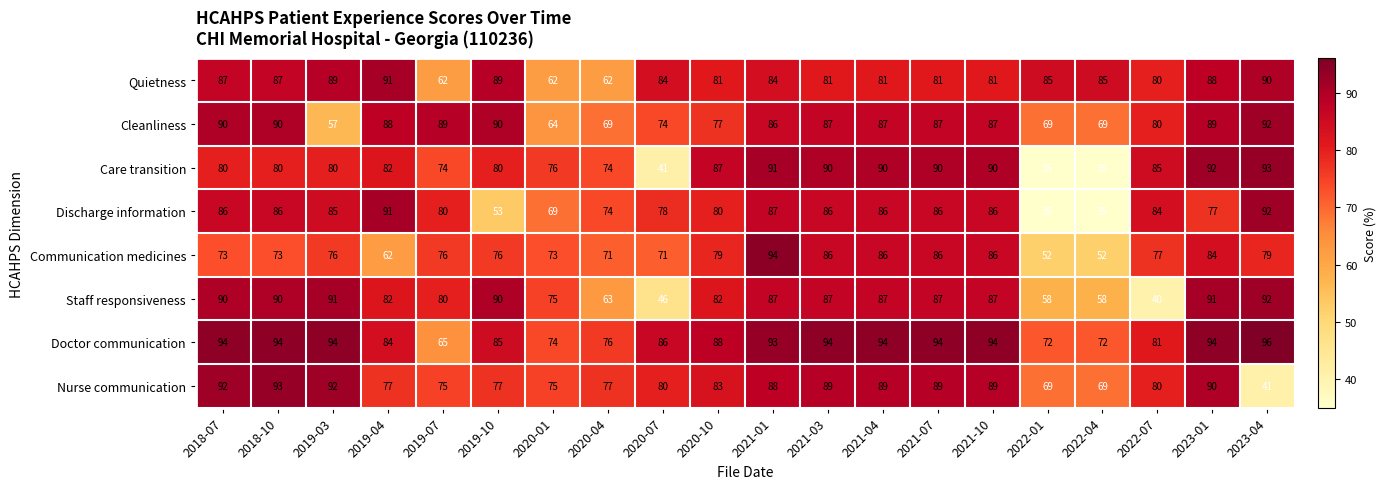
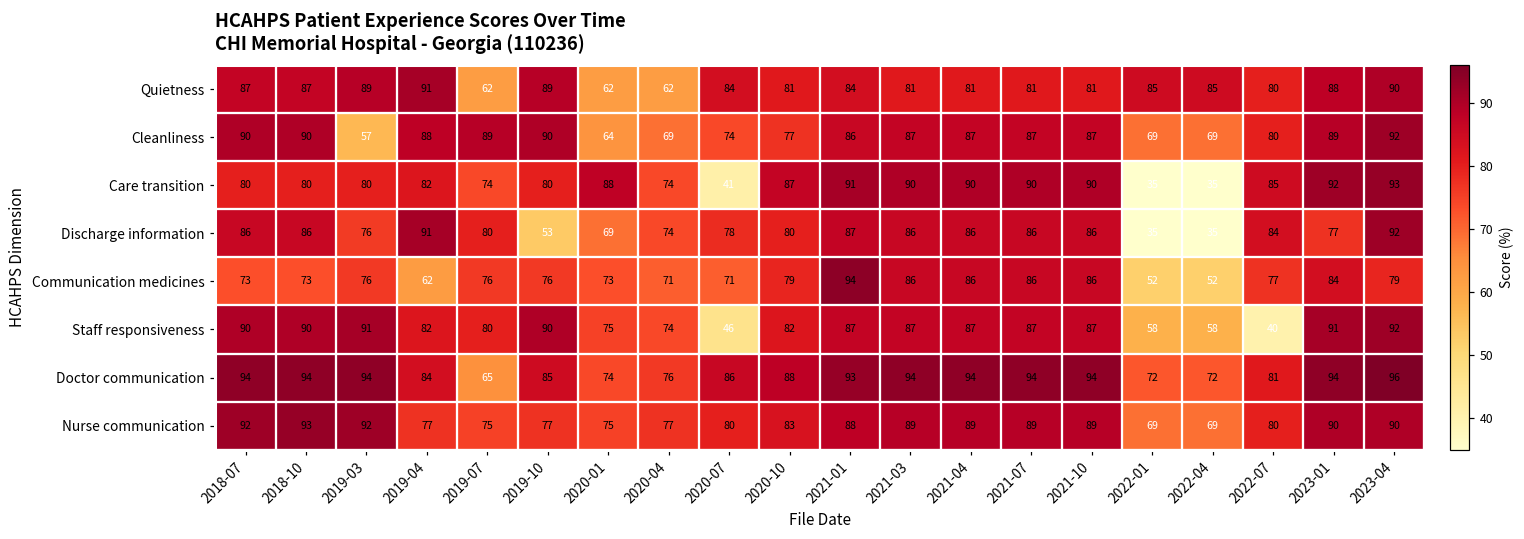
Care transition, 2020-01: 76 -> 88
Discharge information, 2019-03: 85 -> 76
Staff responsiveness, 2020-04: 63 -> 74
Nurse communication, 2023-04: 41 -> 90
